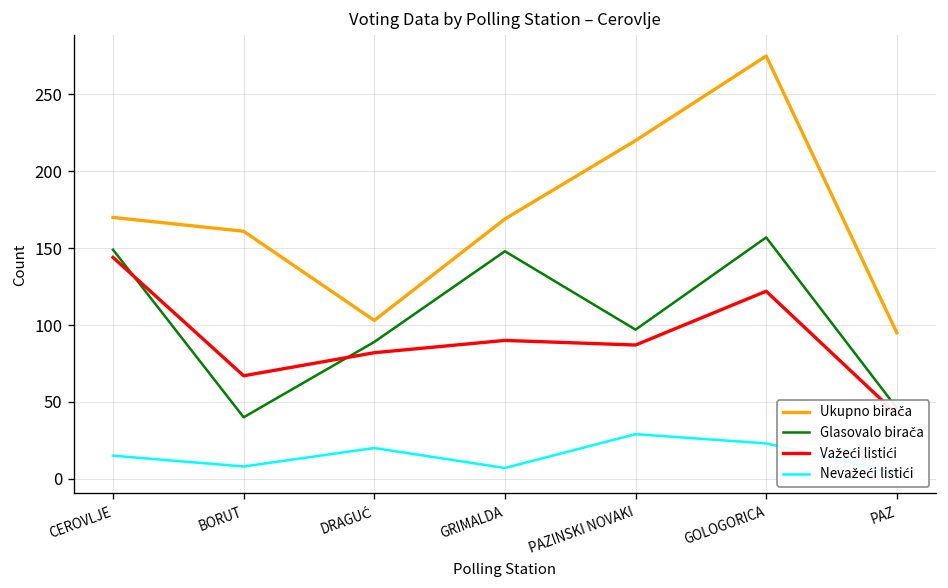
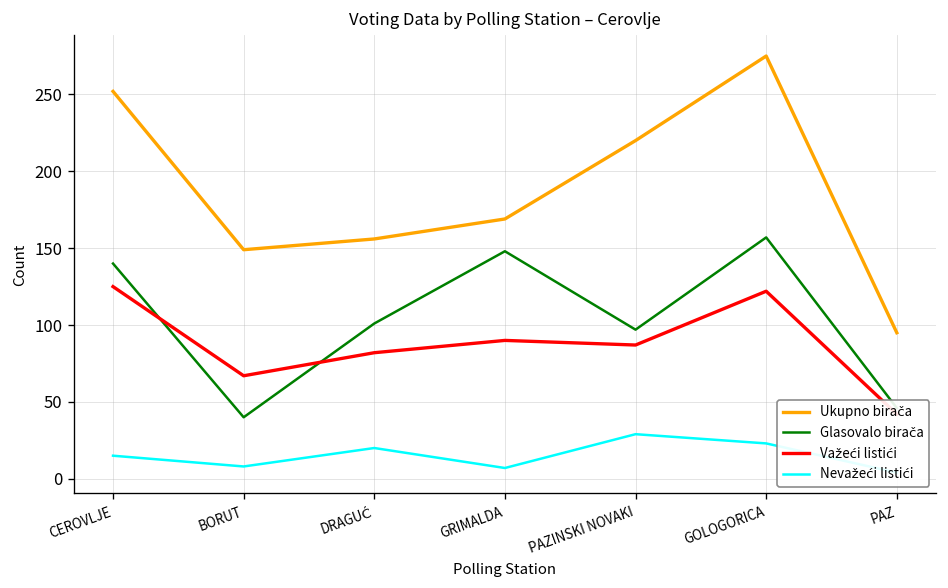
Ukupno birača, CEROVLJE: 170 -> 252
Glasovalo birača, CEROVLJE: 149 -> 140
Važeći listići, CEROVLJE: 144 -> 125
Ukupno birača, BORUT: 161 -> 149
Ukupno birača, DRAGUĆ: 103 -> 156
Glasovalo birača, DRAGUĆ: 89 -> 101
